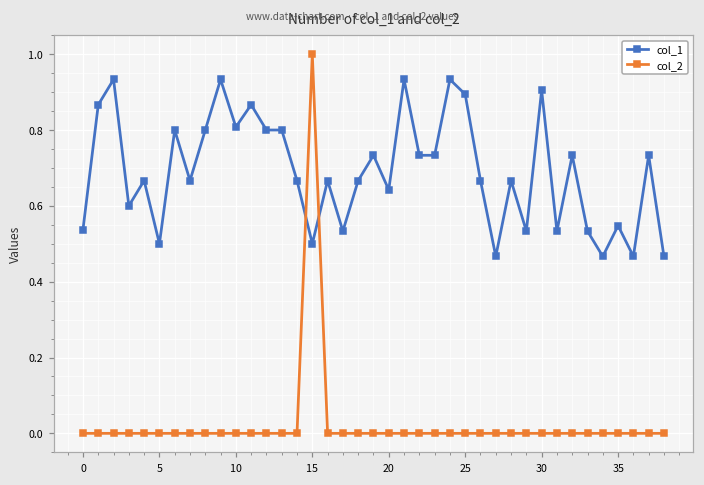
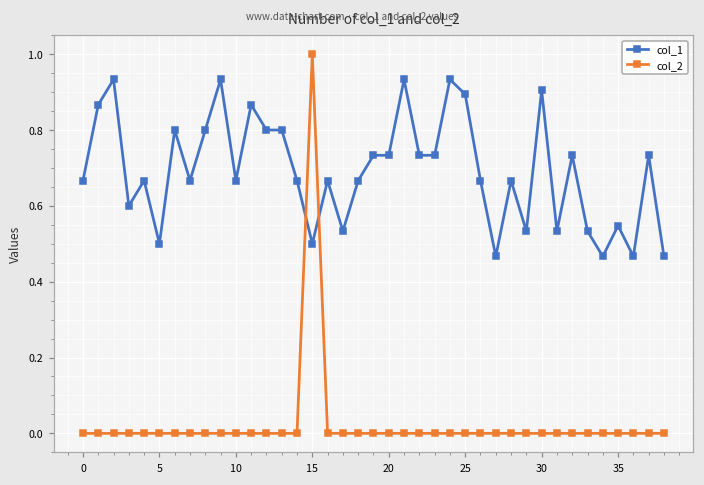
col_1, 0: 0.54 -> 0.67
col_1, 10: 0.81 -> 0.67
col_1, 20: 0.64 -> 0.73
